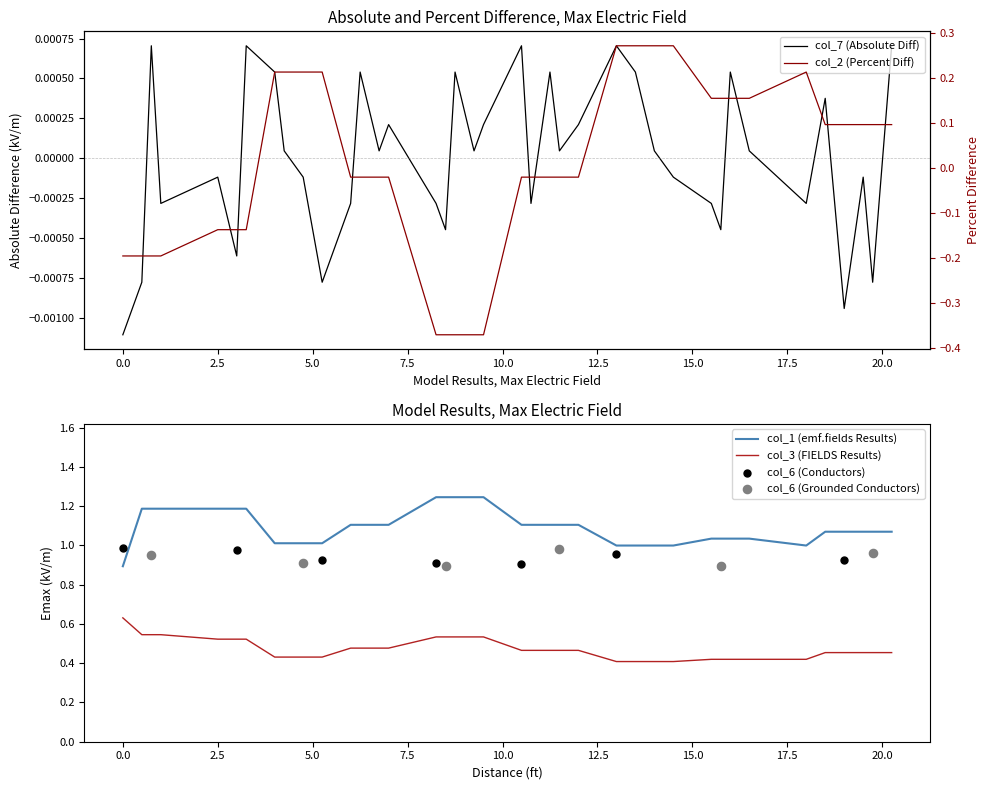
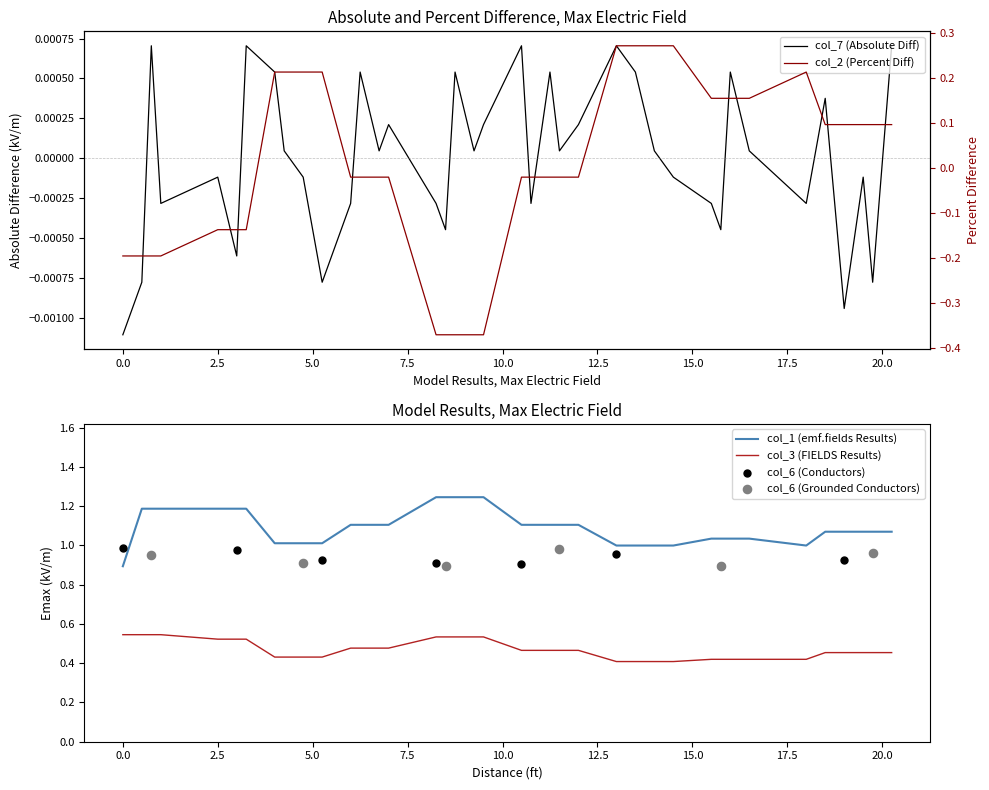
Model Results, Max Electric Field, col_3 (FIELDS Results), 0.0: 0.63 -> 0.55
